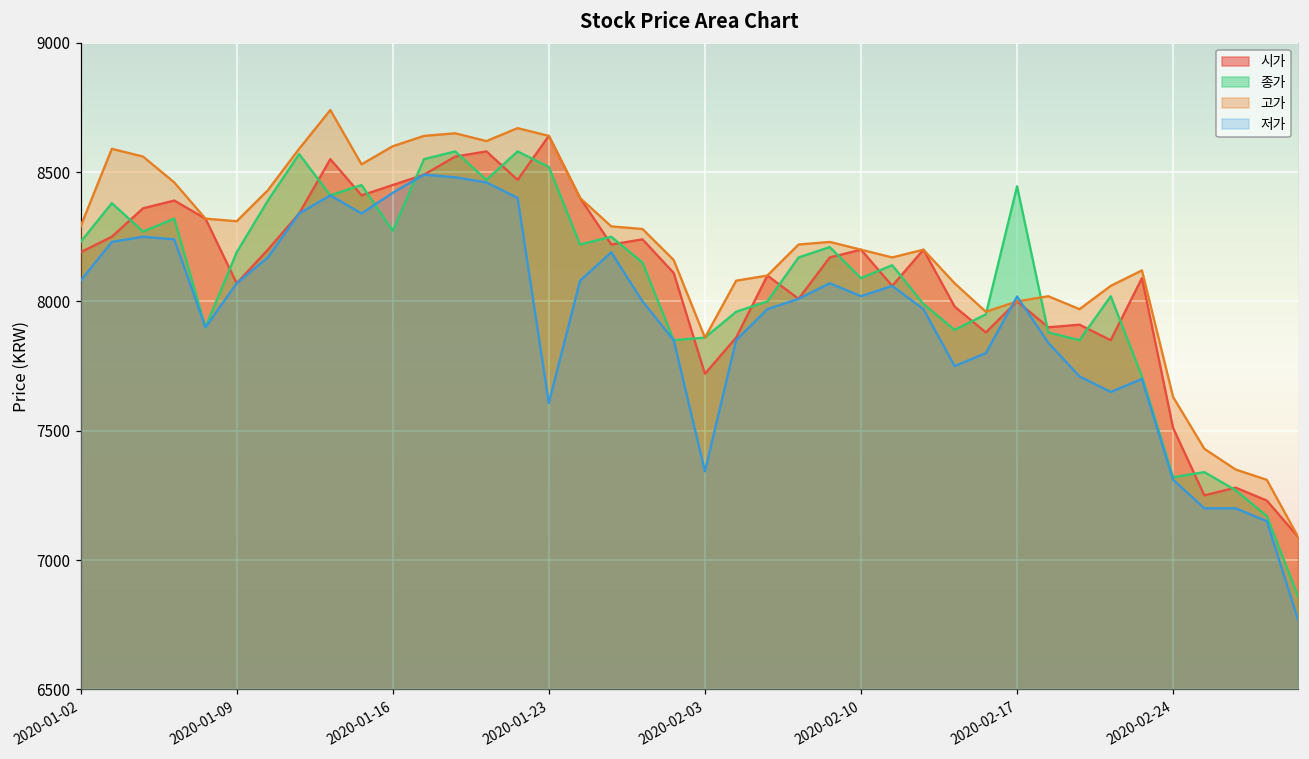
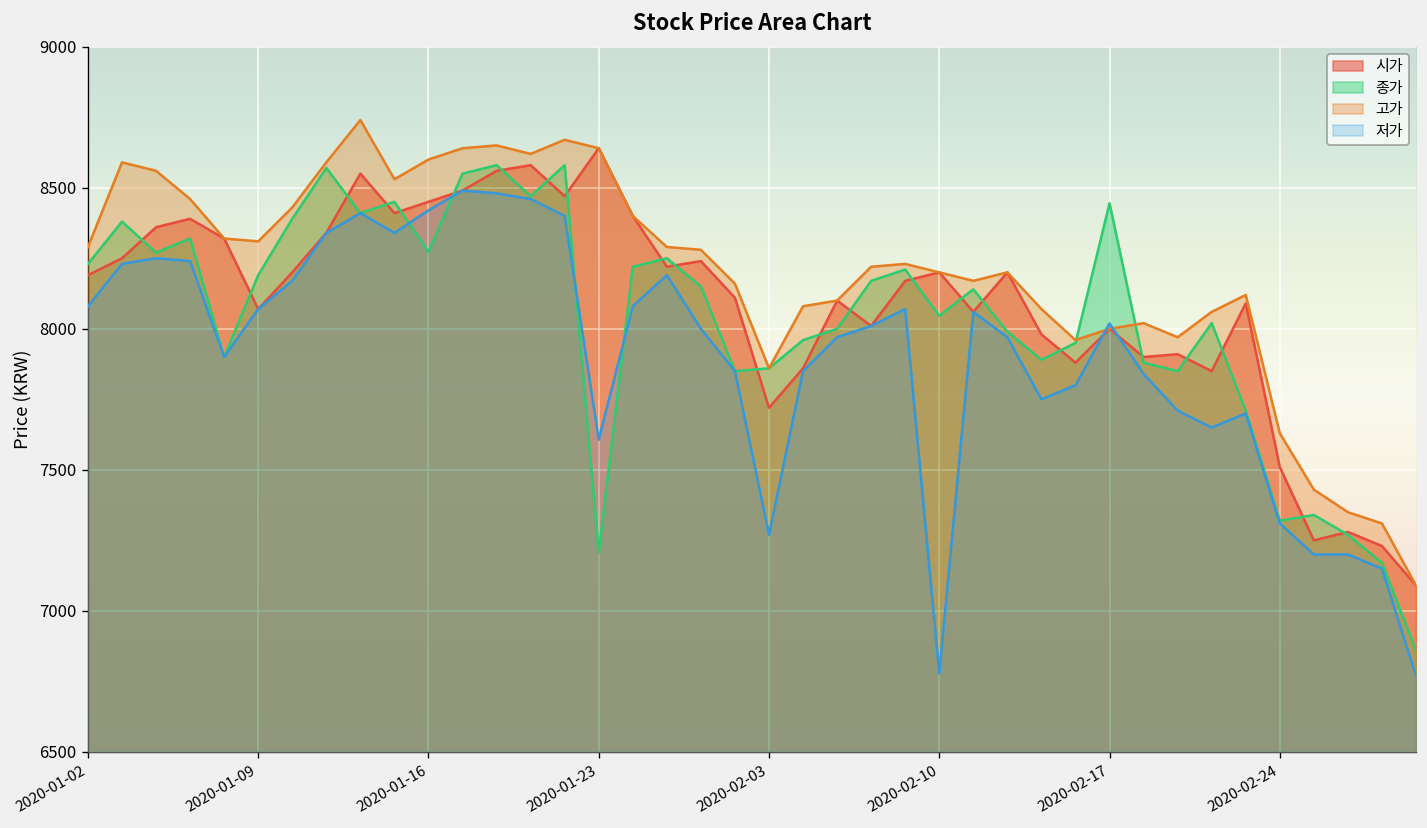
종가, 2020-01-23: 8520 -> 7210
저가, 2020-02-03: 7340 -> 7270
종가, 2020-02-10: 8090 -> 8050
저가, 2020-02-10: 8020 -> 6780
